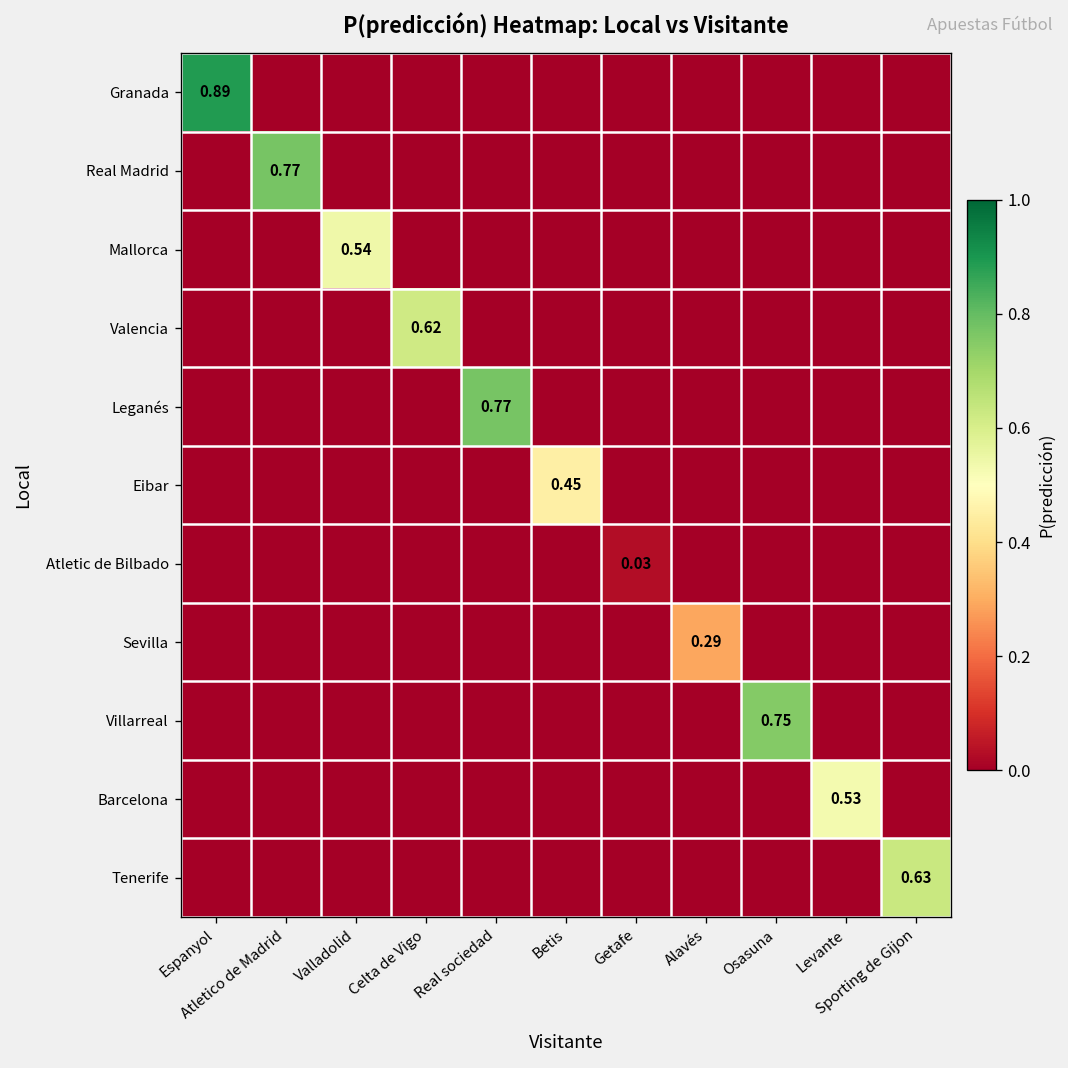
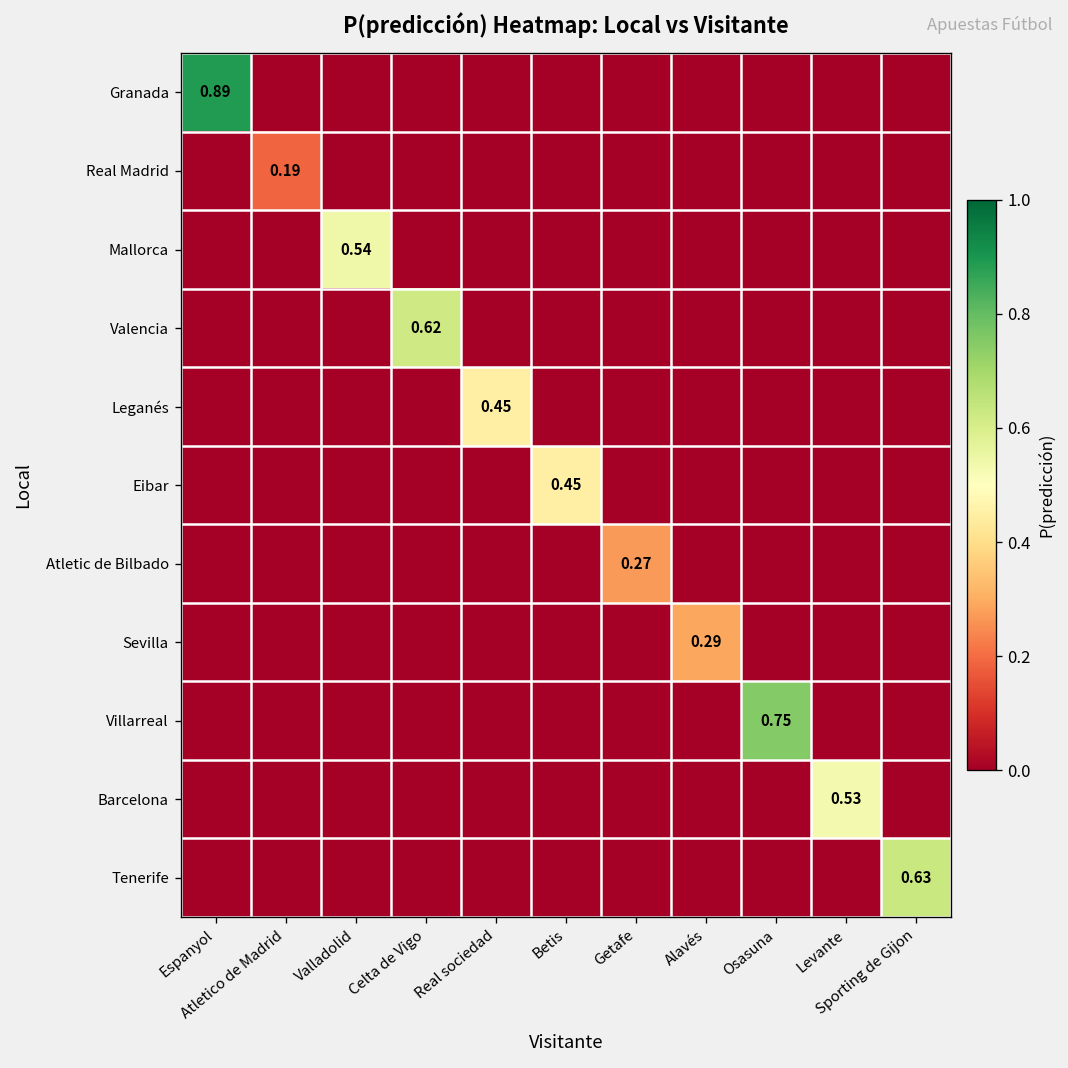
Real Madrid, Atletico de Madrid: 0.77 -> 0.19
Leganés, Real sociedad: 0.77 -> 0.45
Atletic de Bilbado, Getafe: 0.03 -> 0.27
